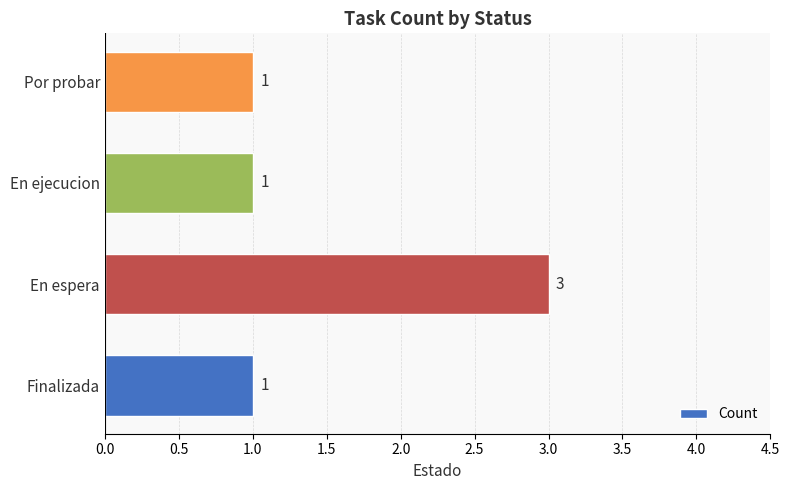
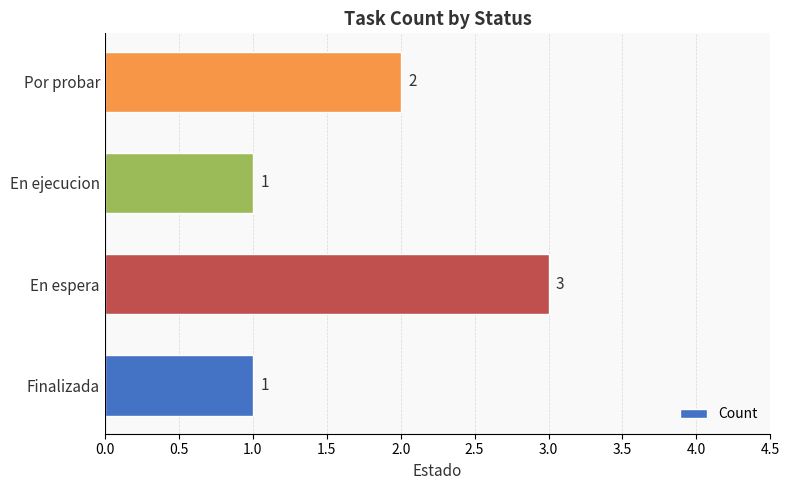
Por probar: 1 -> 2
